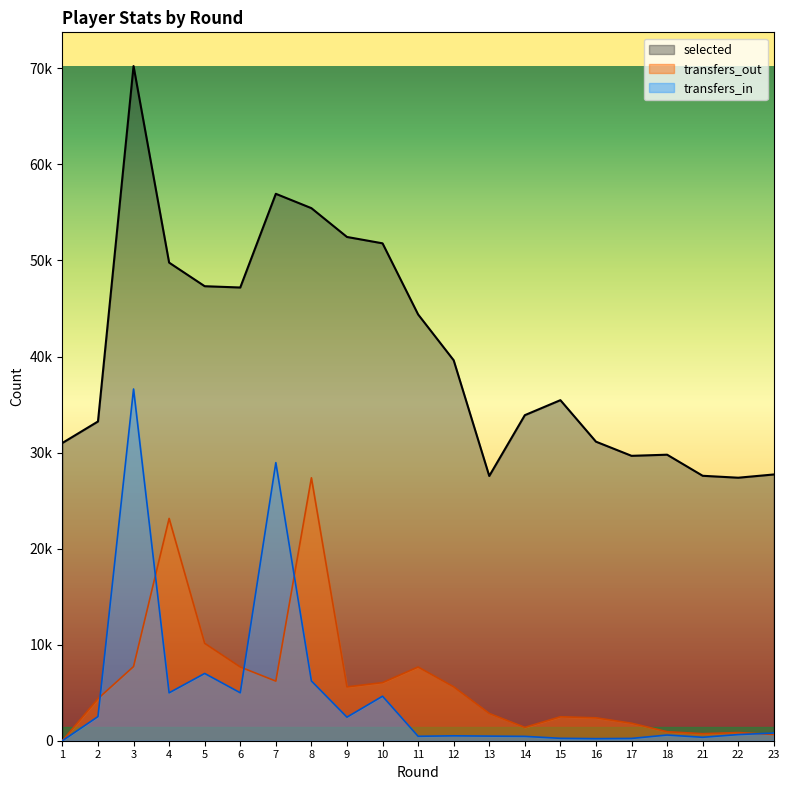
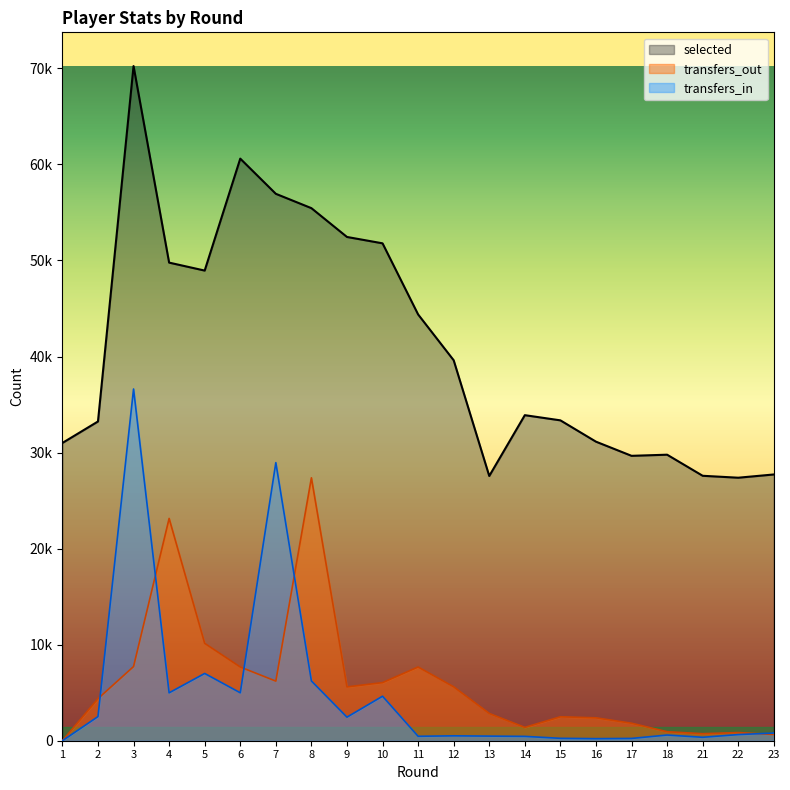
selected, 5: 47000 -> 49000
selected, 6: 47000 -> 61000
selected, 15: 35000 -> 33000
